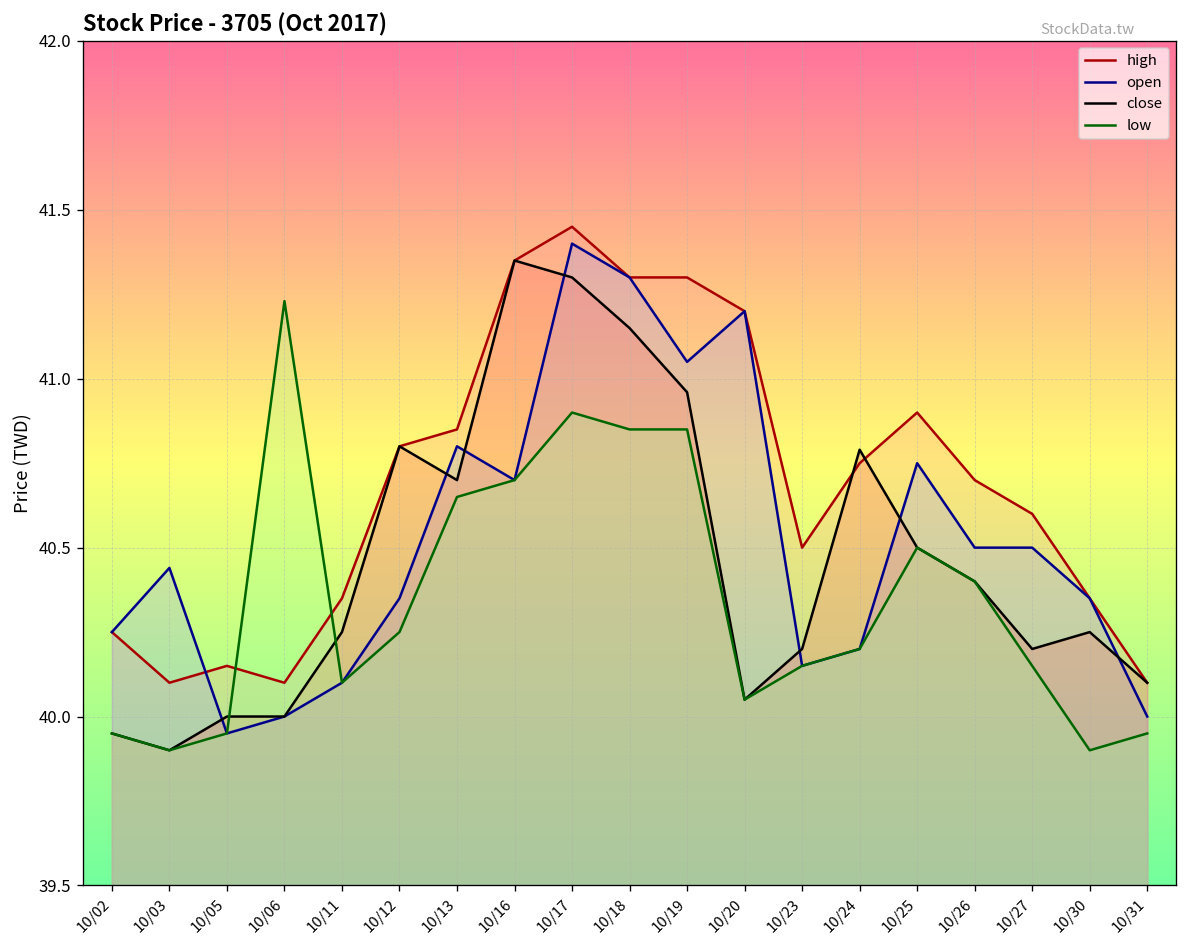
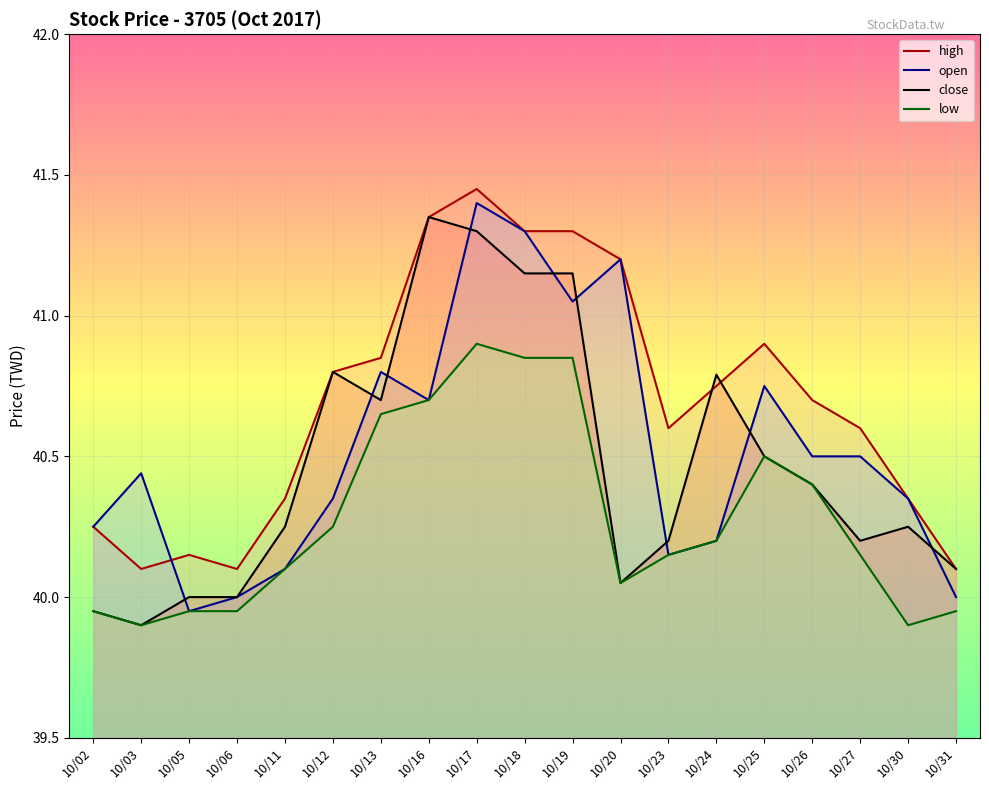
low, 10/06: 41.23 -> 39.95
close, 10/19: 40.96 -> 41.15
high, 10/23: 40.5 -> 40.6
